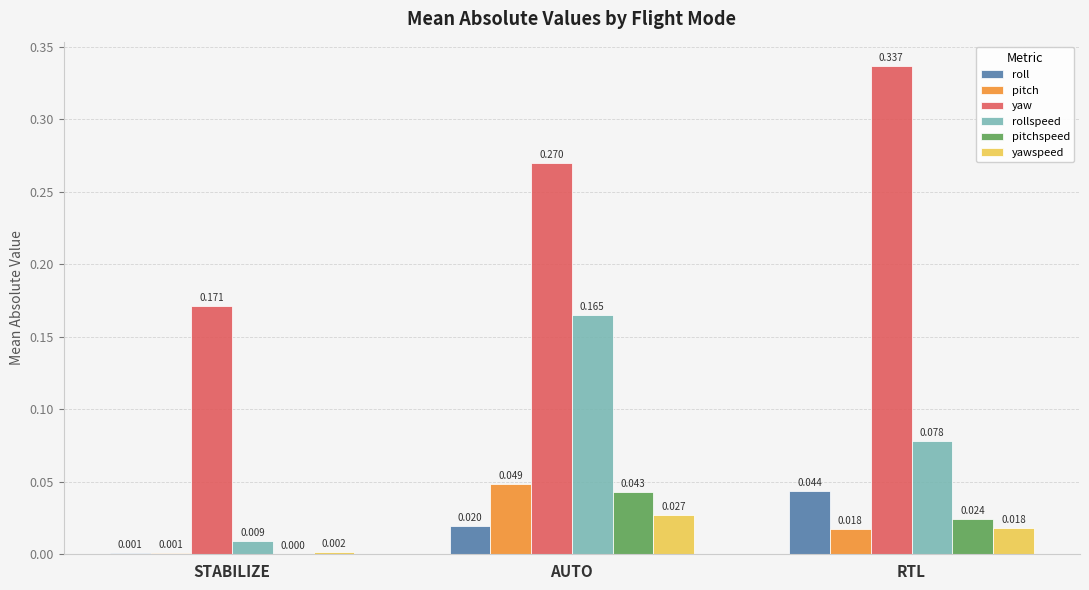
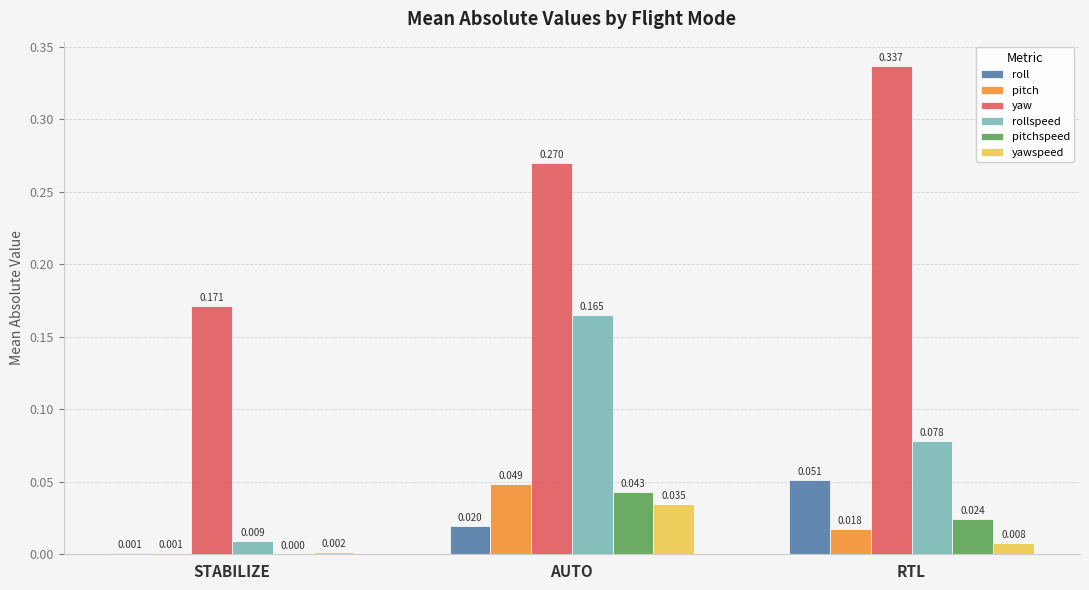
yawspeed, AUTO: 0.027 -> 0.035
roll, RTL: 0.044 -> 0.051
yawspeed, RTL: 0.018 -> 0.008
